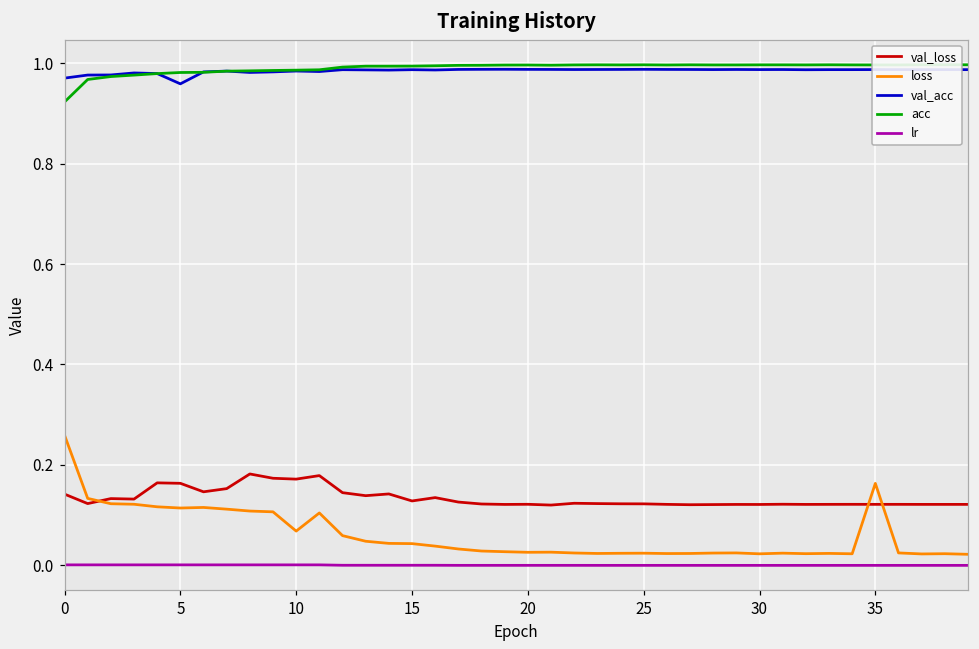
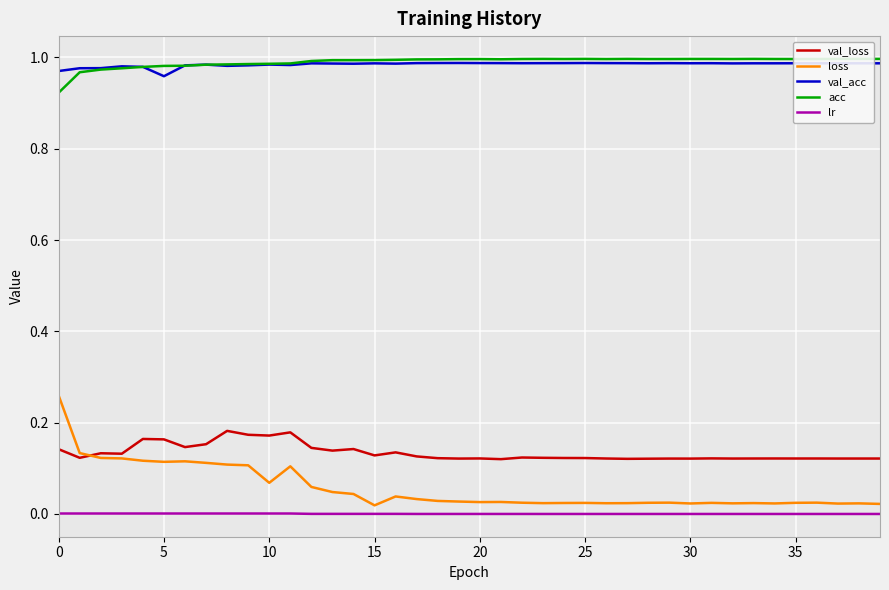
loss, 15: 0.04 -> 0.02
loss, 35: 0.16 -> 0.02
